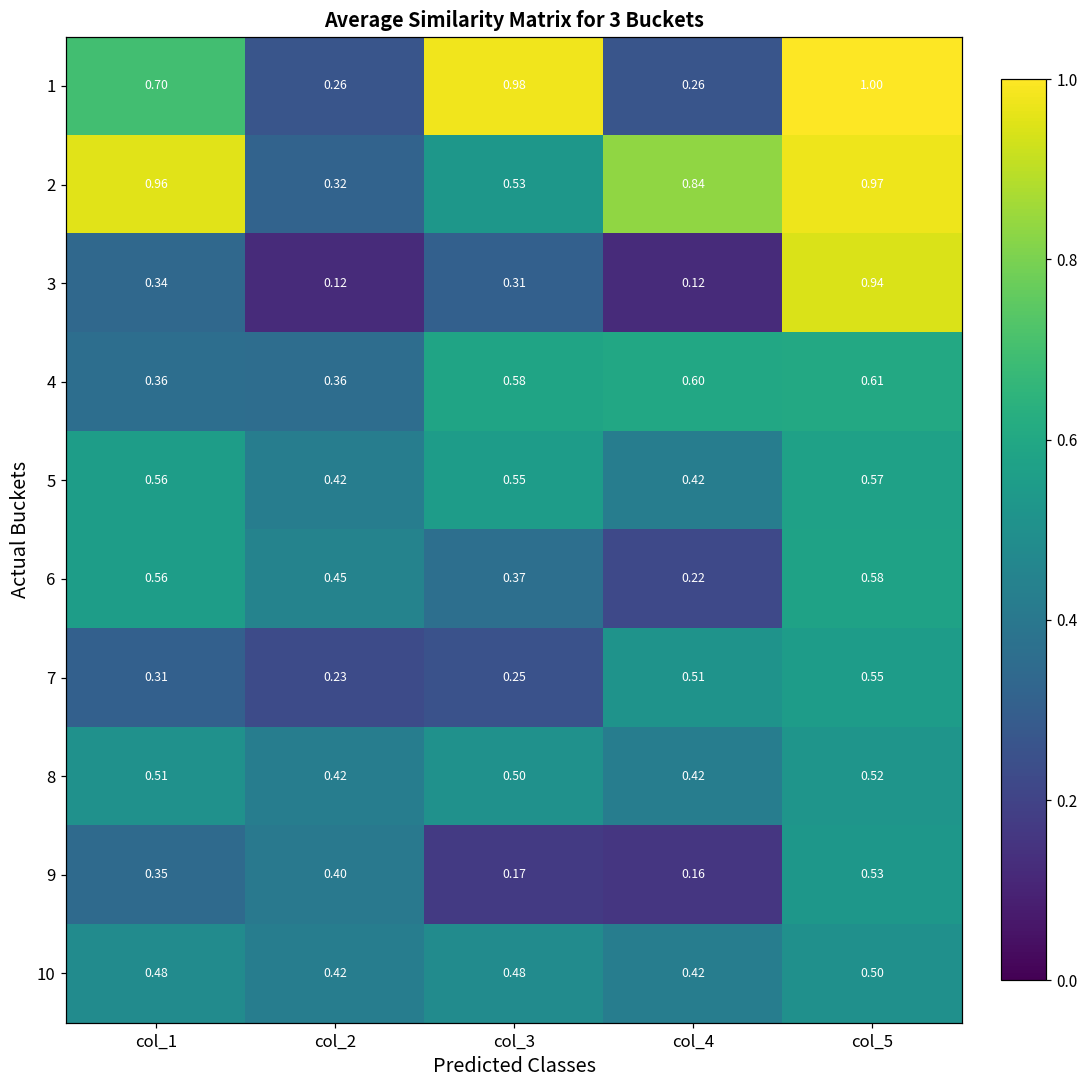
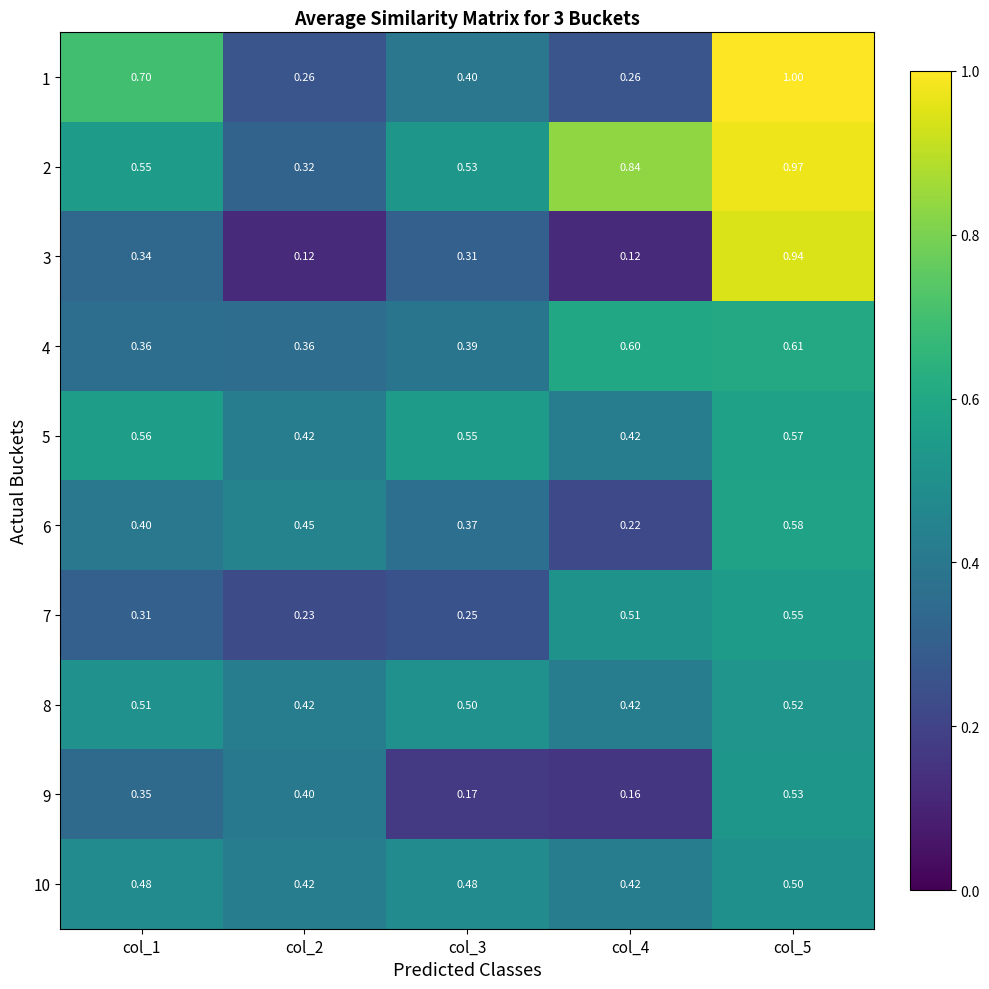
1, col_3: 0.98 -> 0.40
2, col_1: 0.96 -> 0.55
4, col_3: 0.58 -> 0.39
6, col_1: 0.56 -> 0.40
